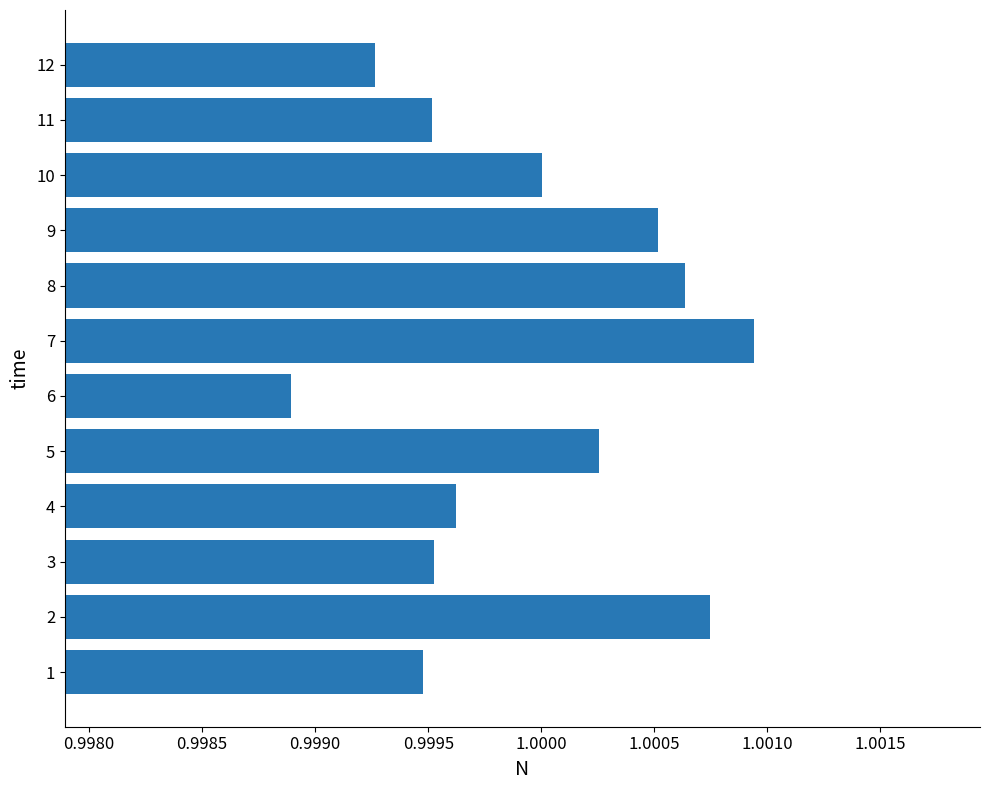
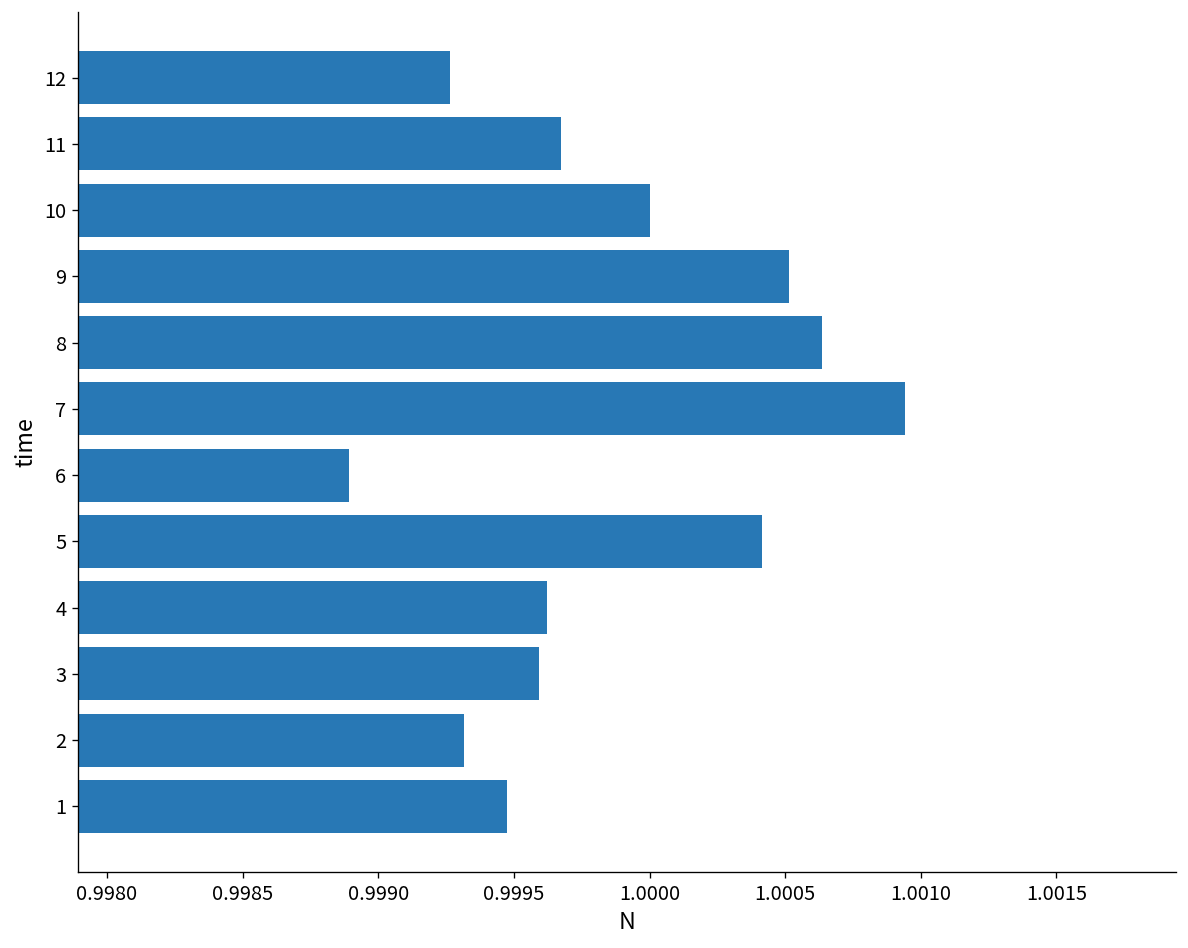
11: 0.99952 -> 0.99967
5: 1.00026 -> 1.00041
3: 0.99953 -> 0.99959
2: 1.00075 -> 0.99932
